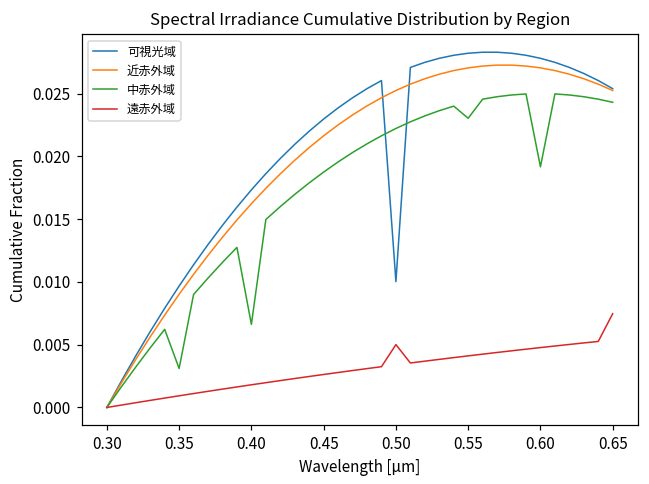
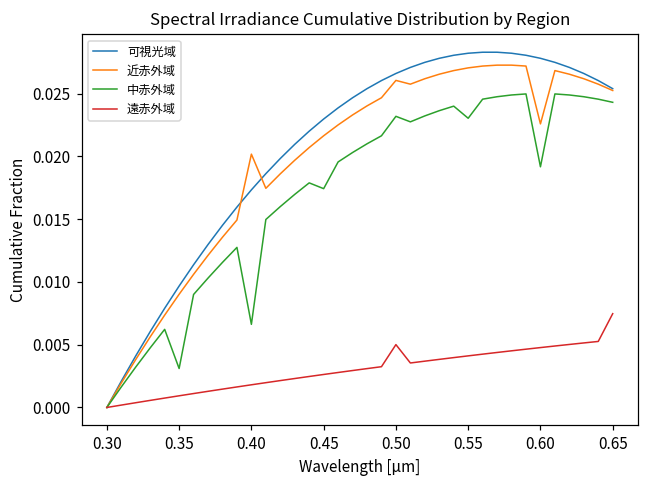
近赤外域, 0.40: 0.0162 -> 0.0202
中赤外域, 0.45: 0.0188 -> 0.0174
可視光域, 0.50: 0.0100 -> 0.0266
近赤外域, 0.50: 0.0253 -> 0.0261
中赤外域, 0.50: 0.0222 -> 0.0232
近赤外域, 0.60: 0.0271 -> 0.0226
